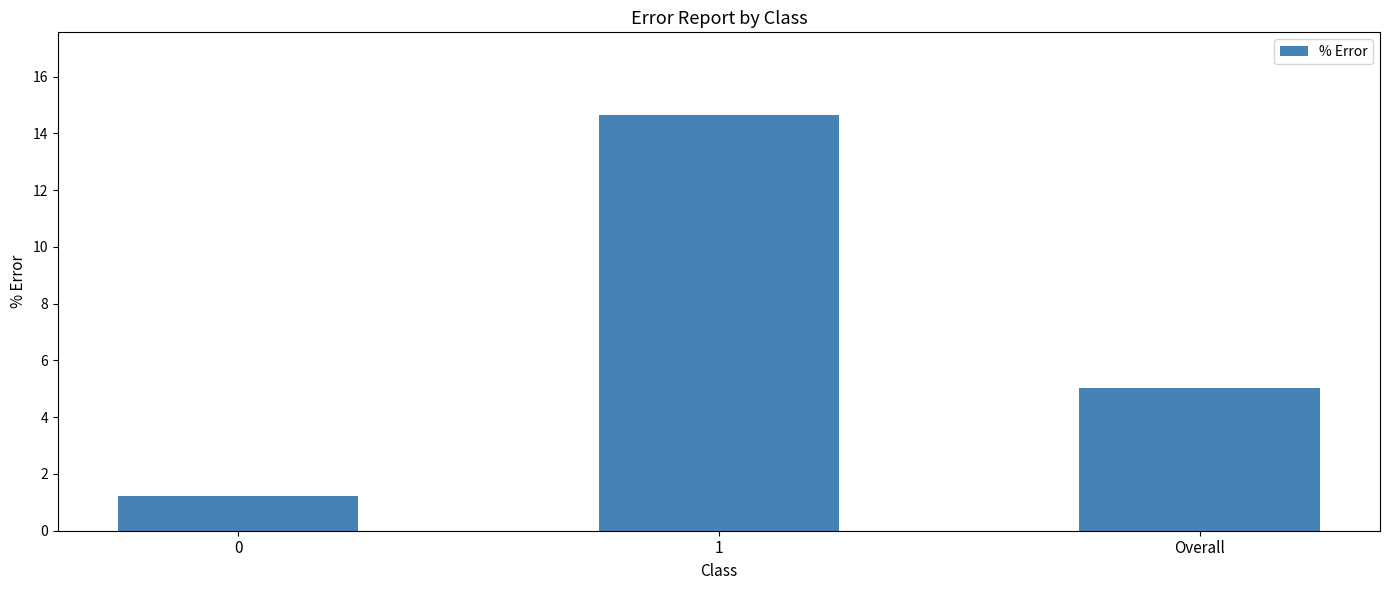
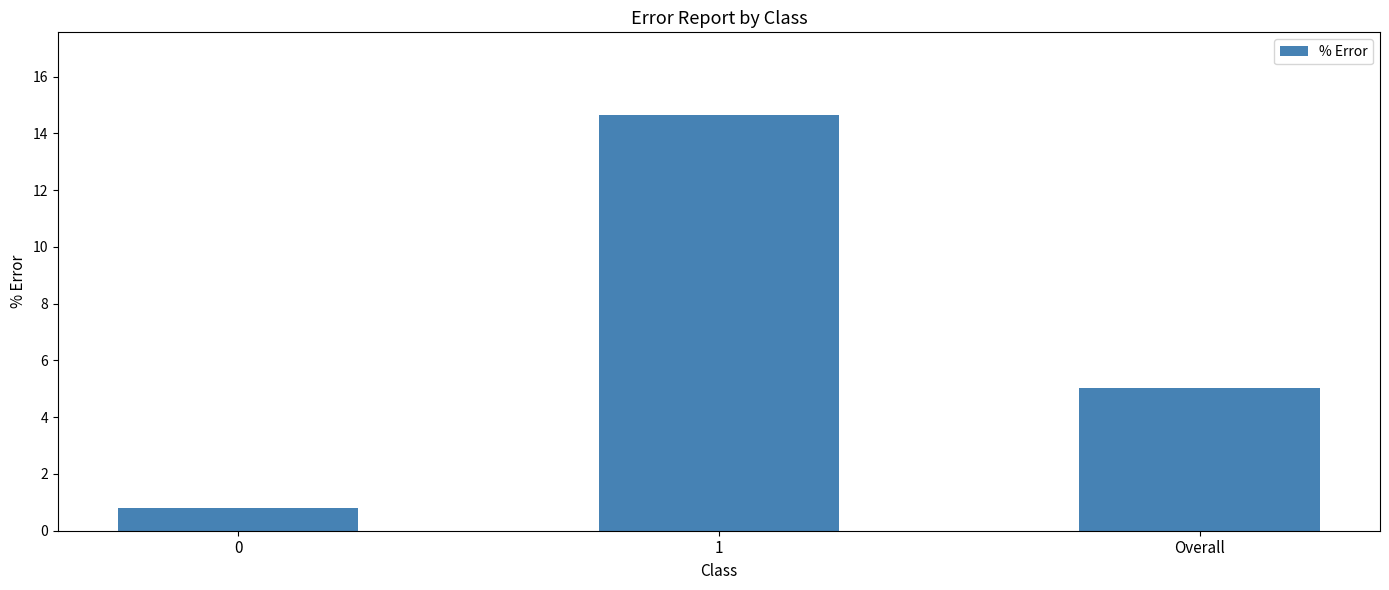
0: 1.2 -> 0.8
